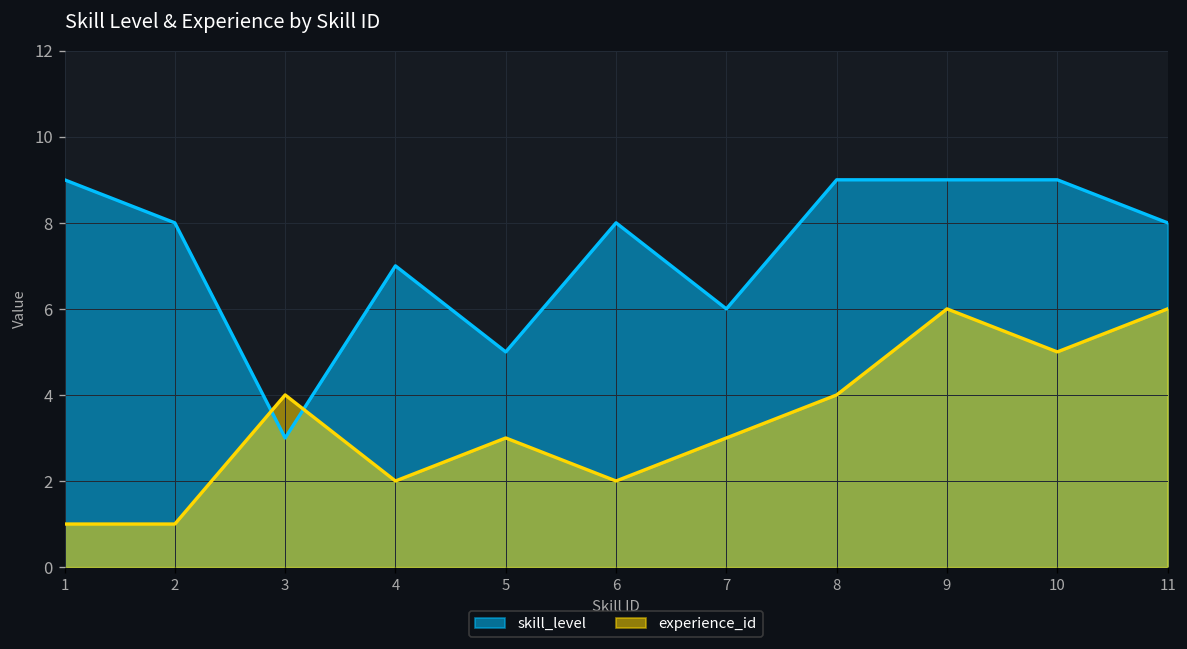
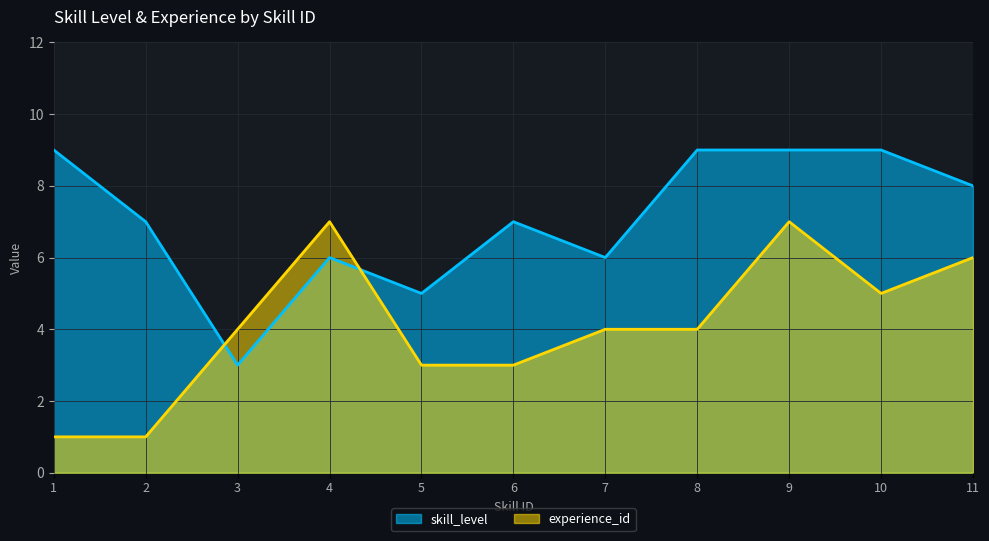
skill_level, 2: 8 -> 7
skill_level, 4: 7 -> 6
experience_id, 4: 2 -> 7
skill_level, 6: 8 -> 7
experience_id, 6: 2 -> 3
experience_id, 7: 3 -> 4
experience_id, 9: 6 -> 7
